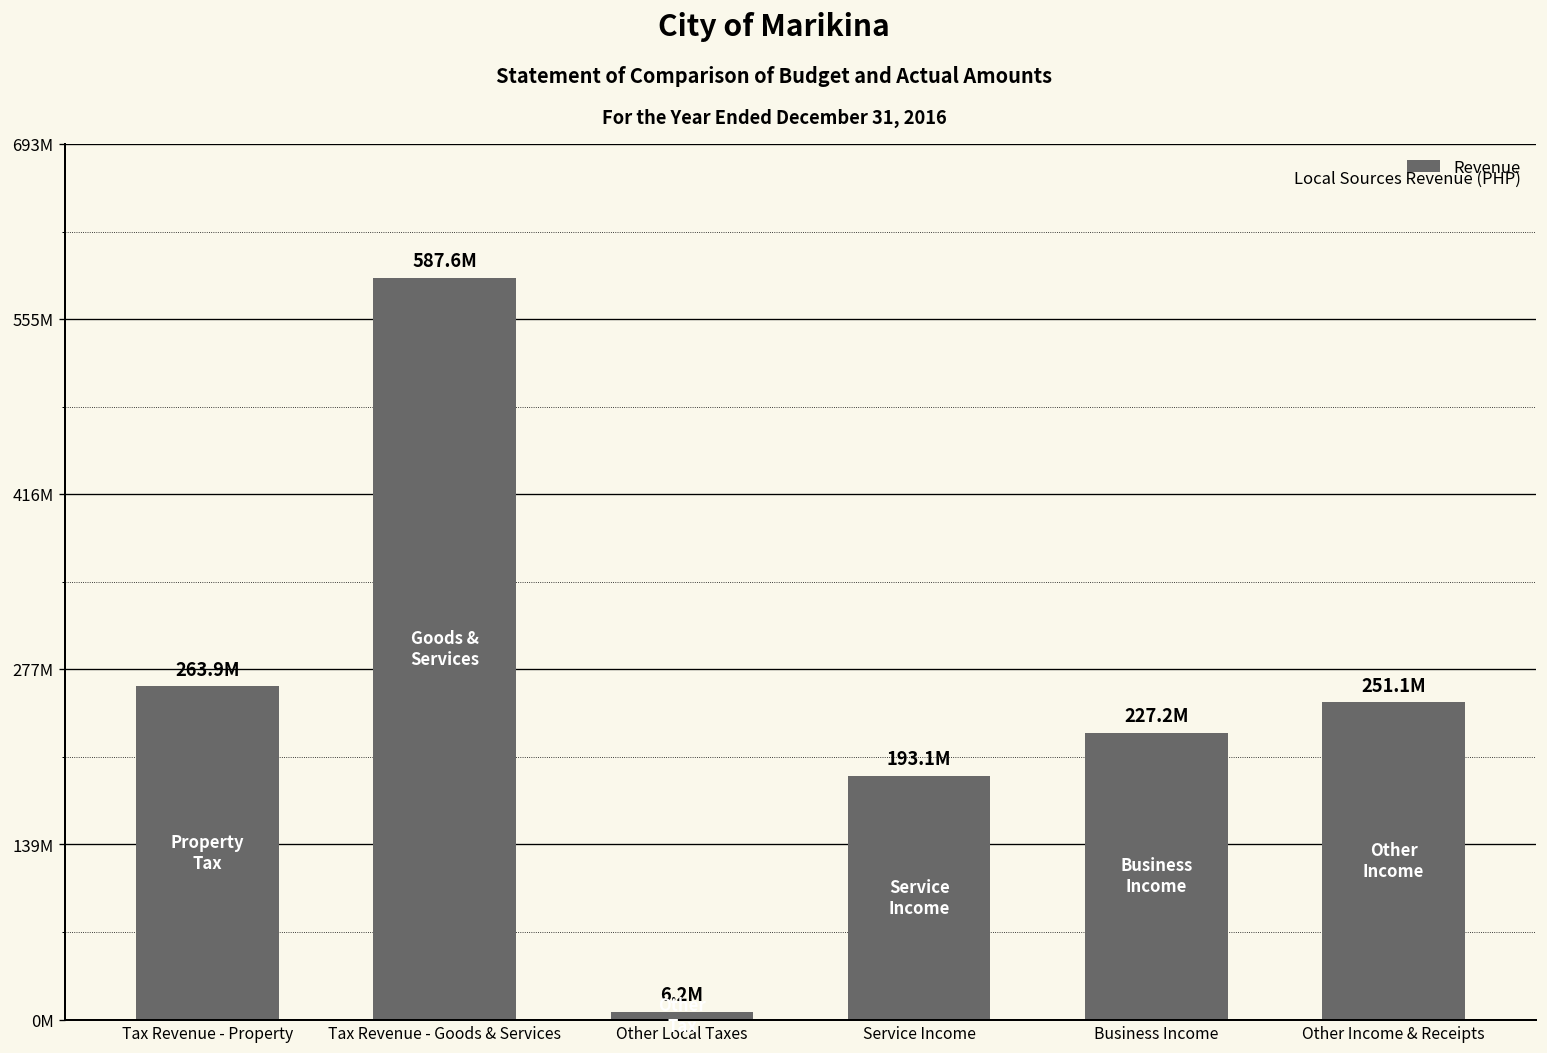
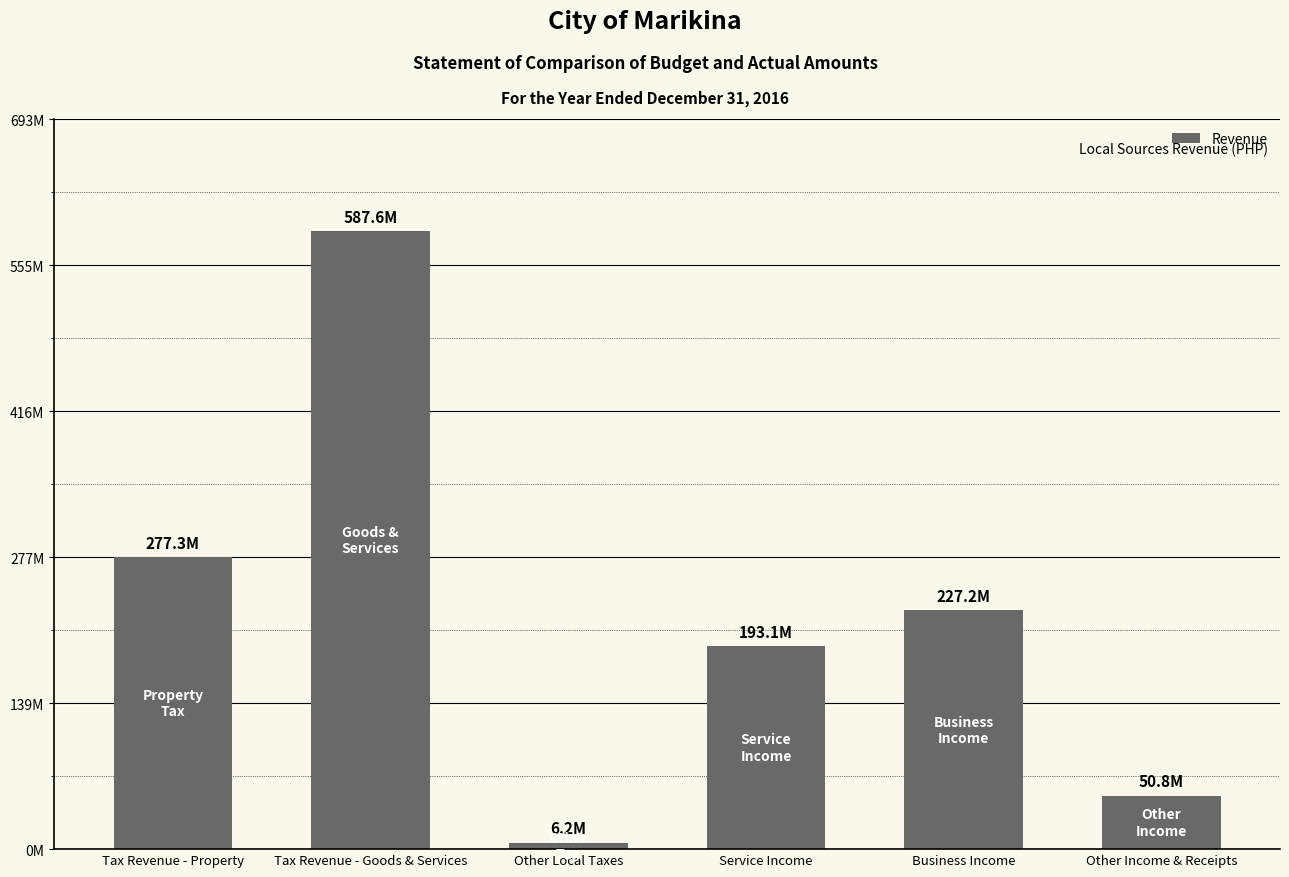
Tax Revenue - Property: 263.9M -> 277.3M
Other Income & Receipts: 251.1M -> 50.8M
